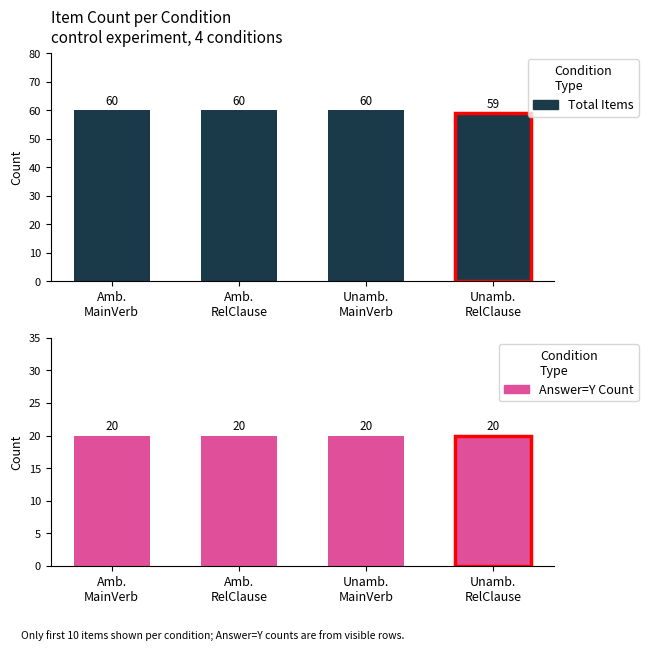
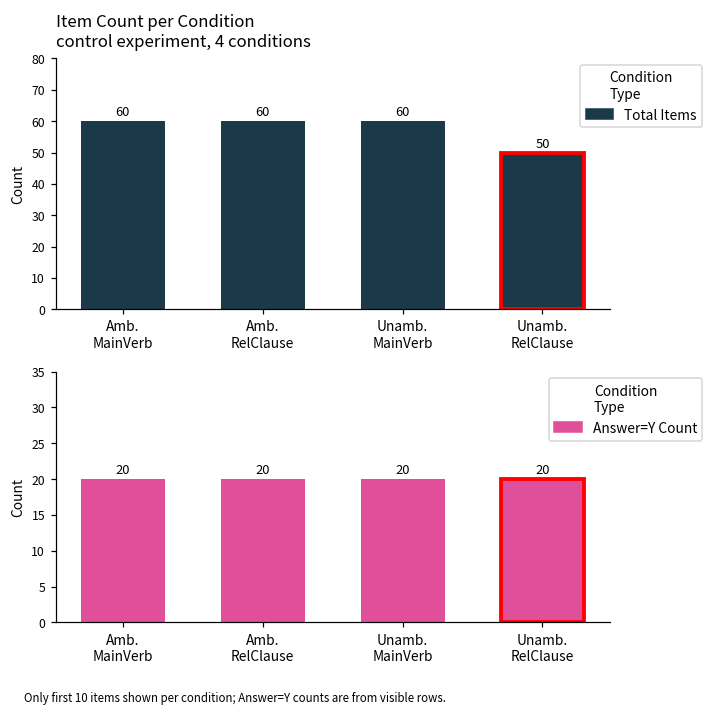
Item Count per Condition control experiment, 4 conditions, Unamb. RelClause: 59 -> 50
